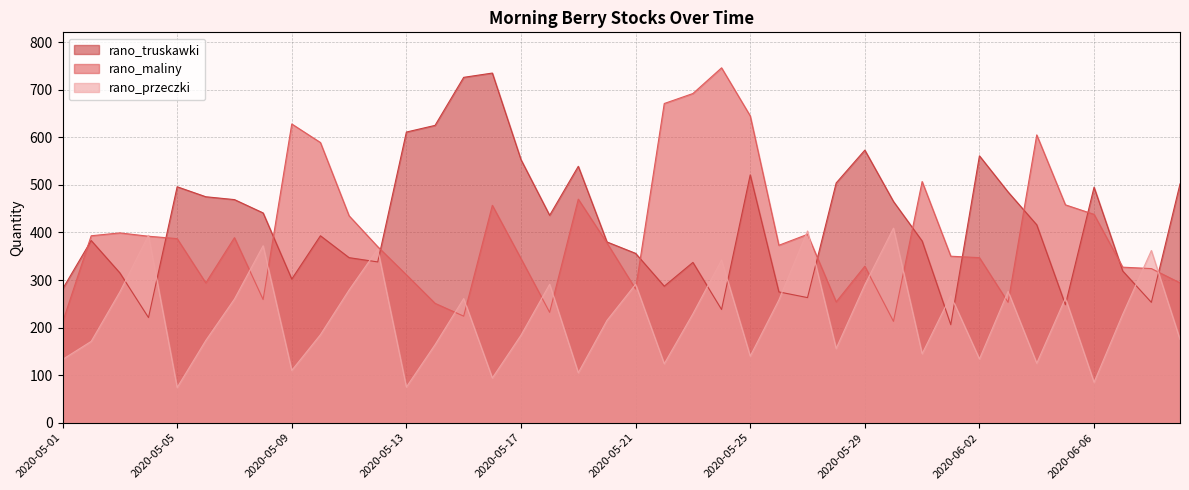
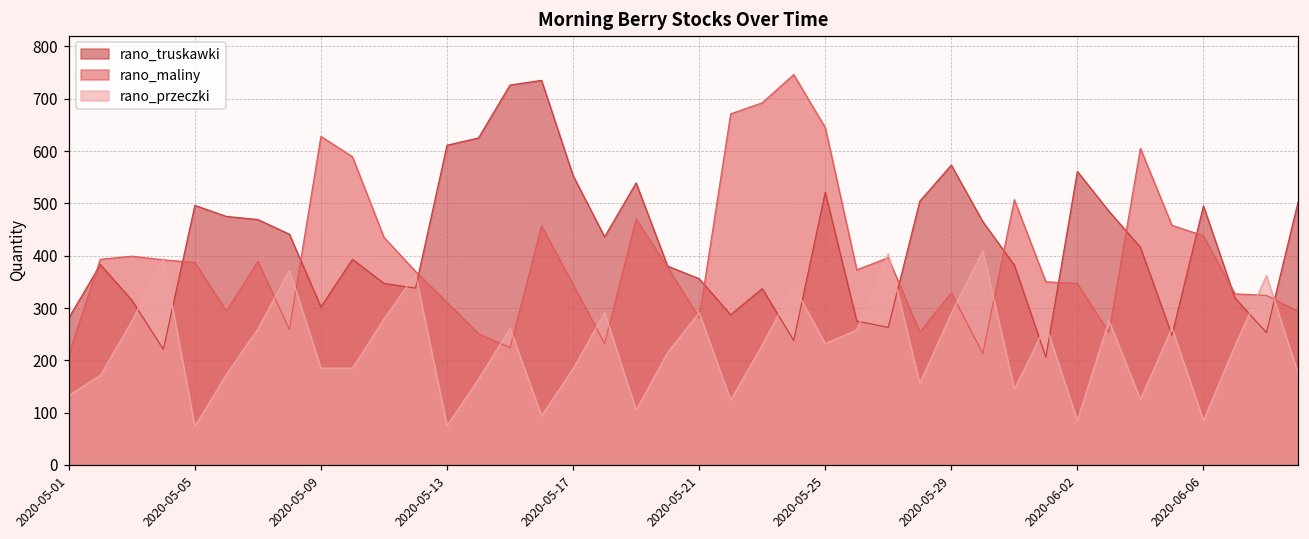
rano_przeczki, 2020-05-09: 110 -> 190
rano_przeczki, 2020-05-25: 140 -> 230
rano_przeczki, 2020-06-02: 130 -> 90
